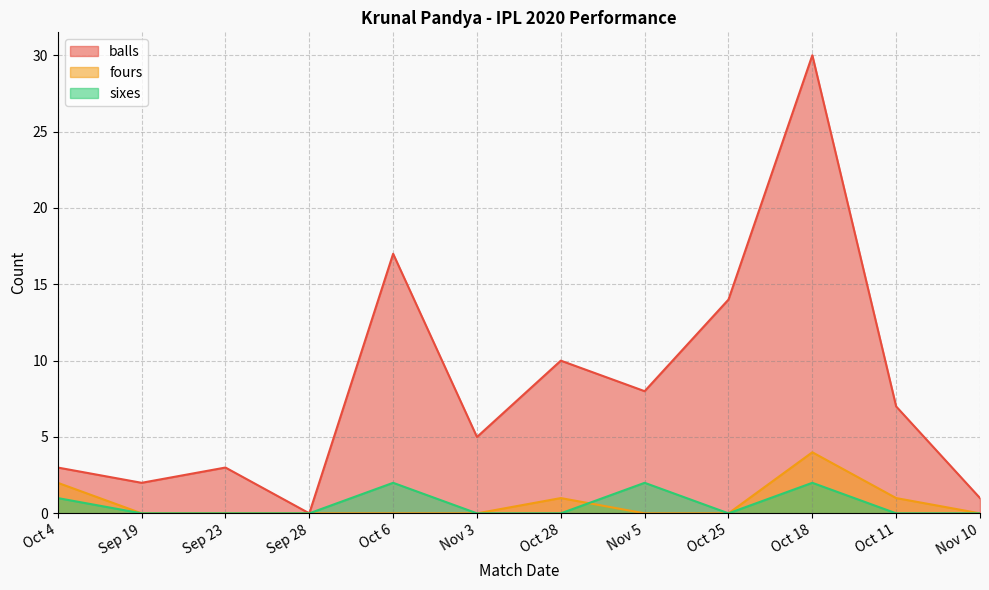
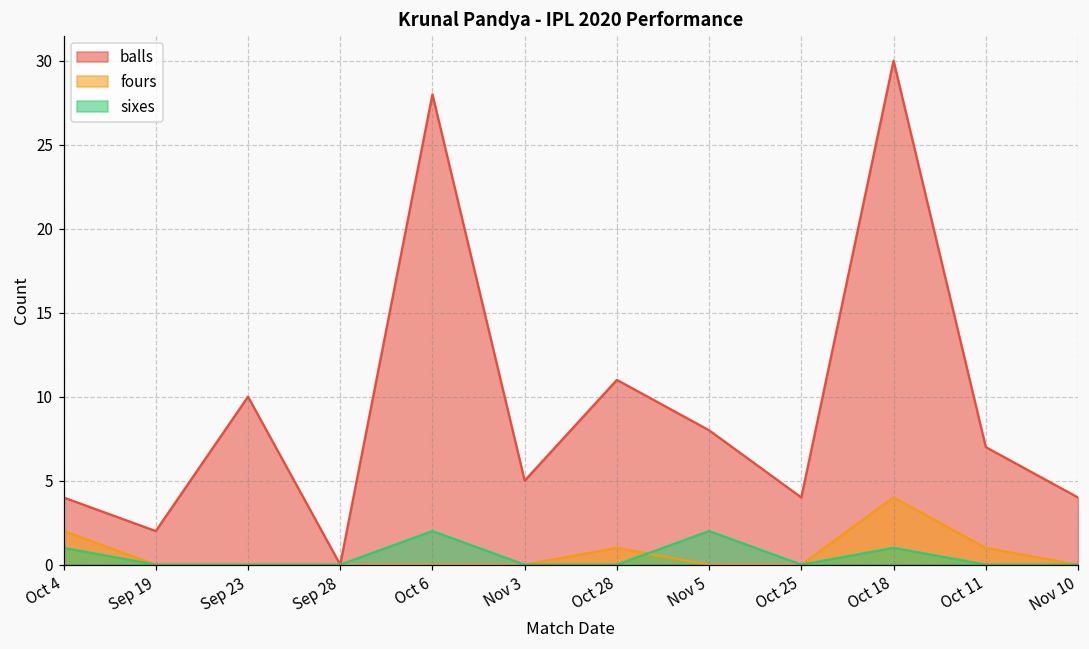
balls, Oct 4: 3 -> 4
balls, Sep 23: 3 -> 10
balls, Oct 6: 17 -> 28
balls, Oct 28: 10 -> 11
balls, Oct 25: 14 -> 4
sixes, Oct 18: 2 -> 1
balls, Nov 10: 1 -> 4
